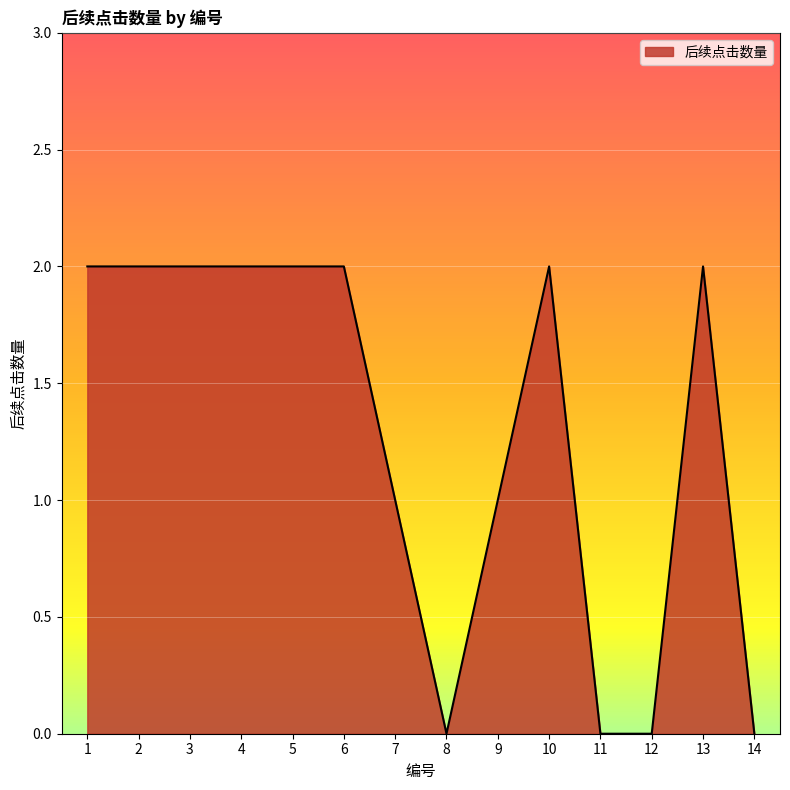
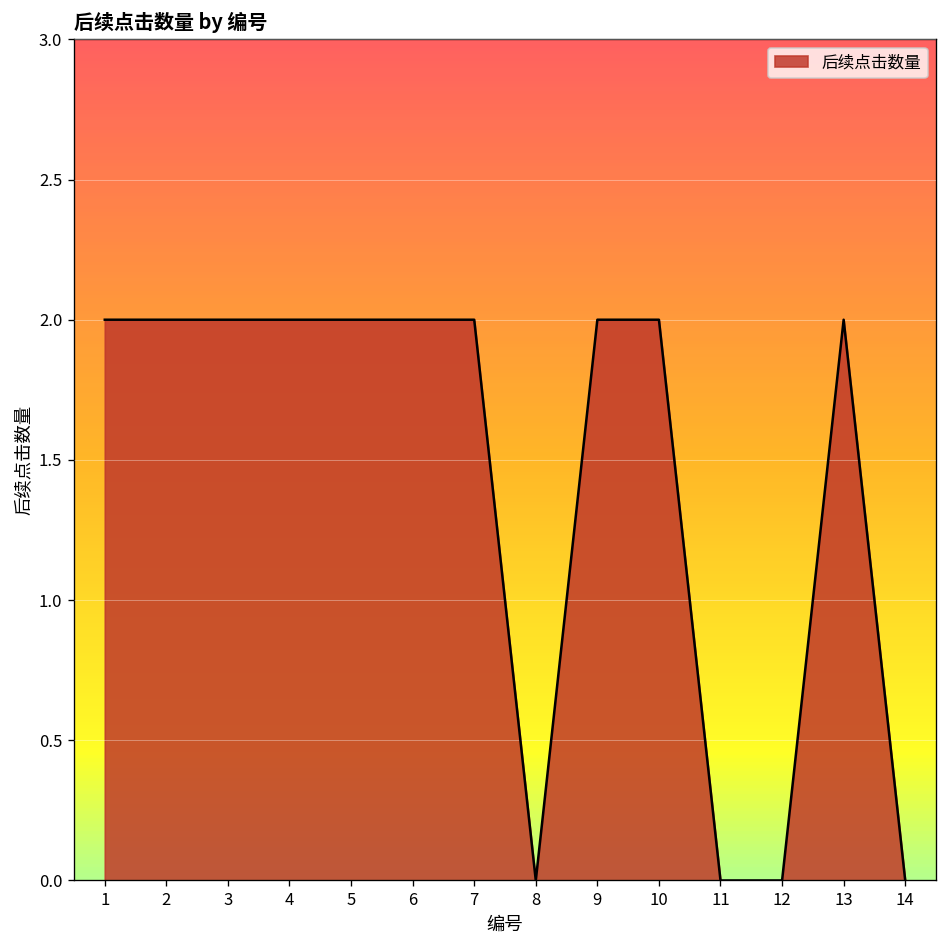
7: 1 -> 2
9: 1 -> 2
